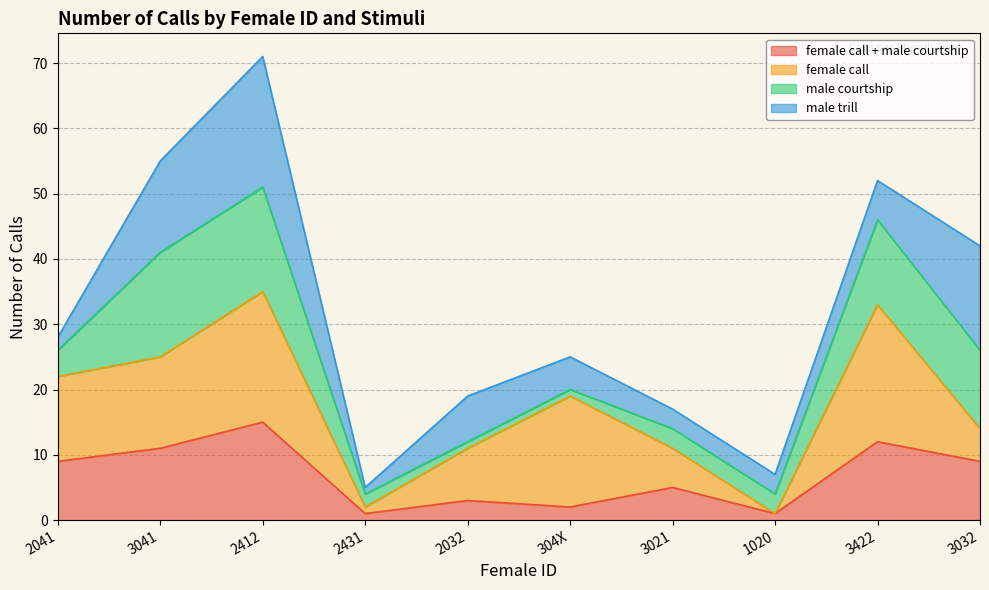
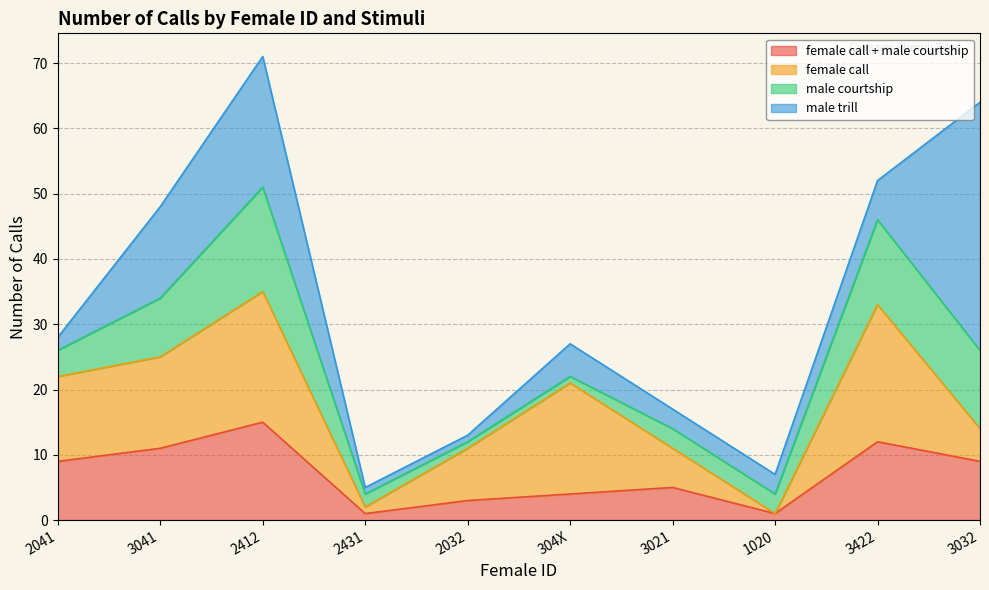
male courtship, 3041: 16 -> 9
male trill, 2032: 7 -> 1
female call + male courtship, 304X: 2 -> 4
male trill, 3032: 16 -> 38
